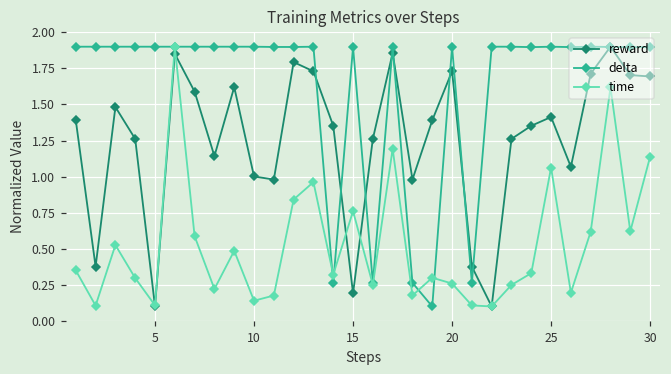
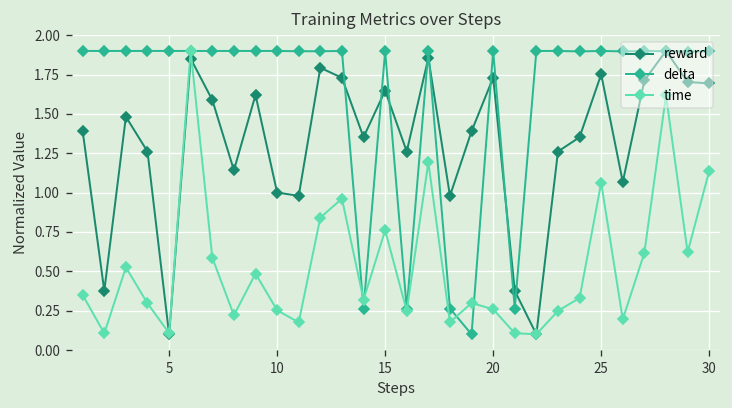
time, 10: 0.14 -> 0.25
reward, 15: 0.19 -> 1.65
reward, 25: 1.41 -> 1.75
